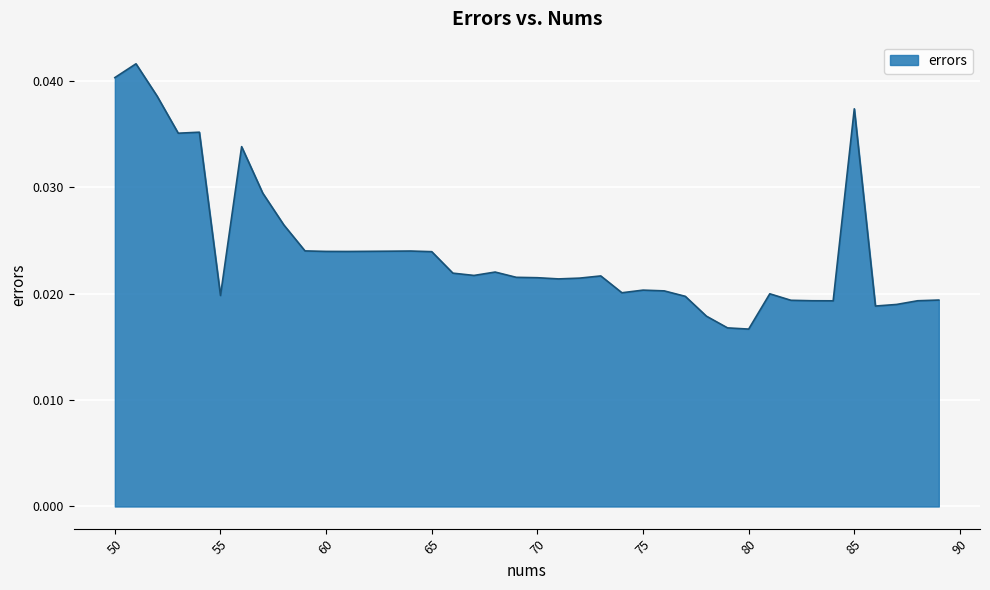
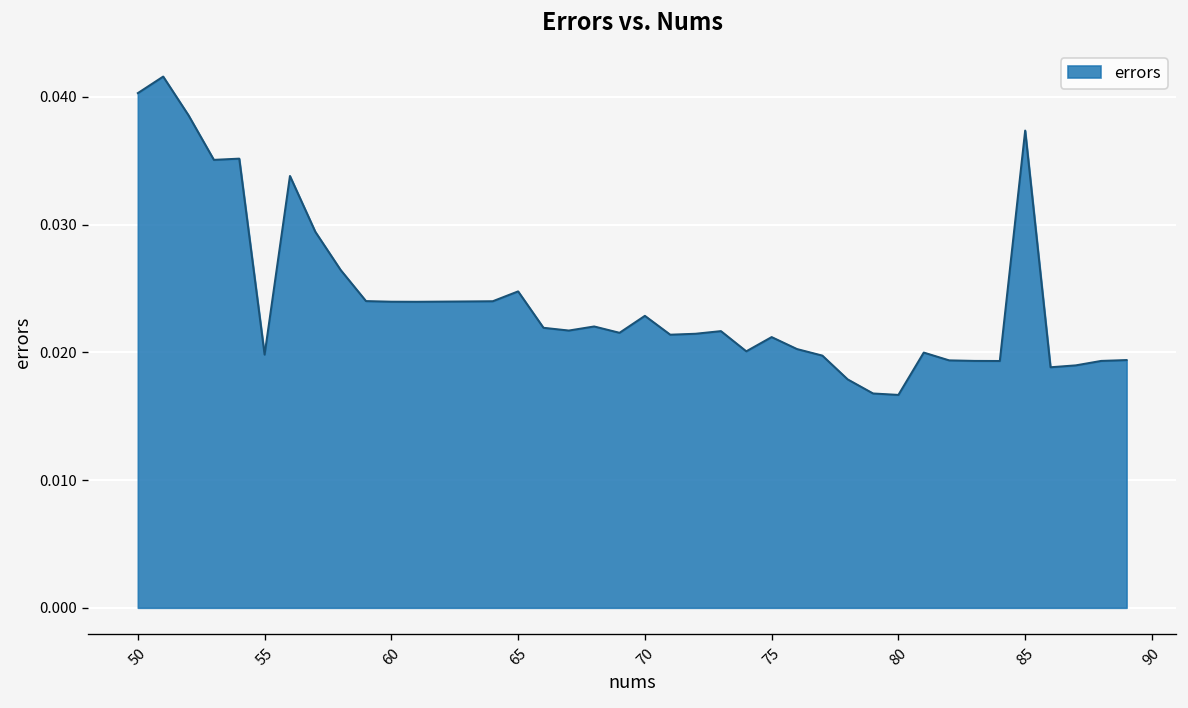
65: 0.0239 -> 0.0248
70: 0.0215 -> 0.0229
75: 0.0203 -> 0.0212
